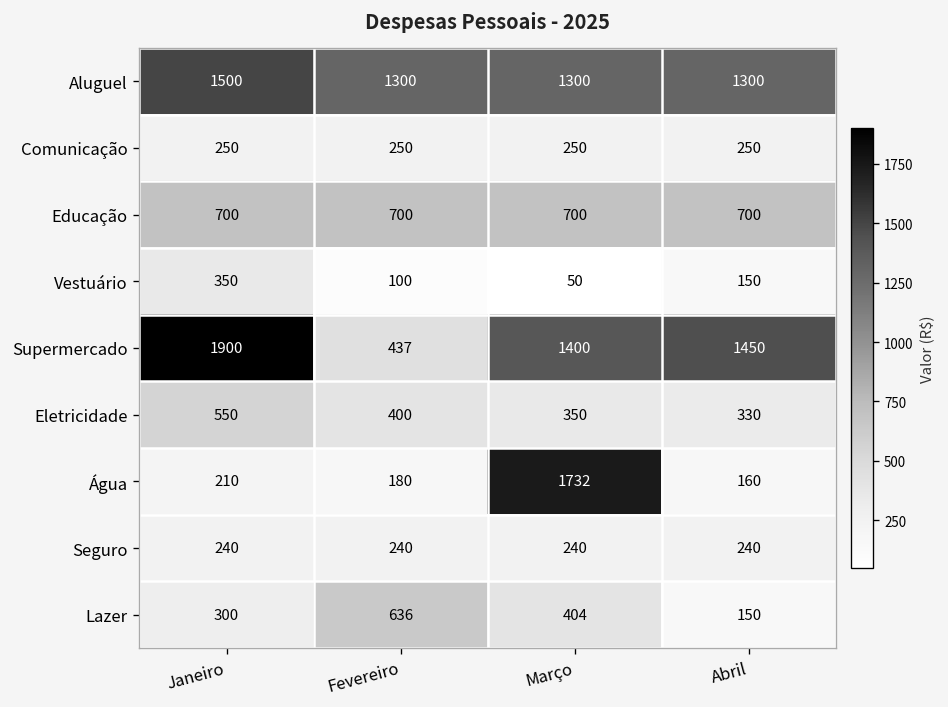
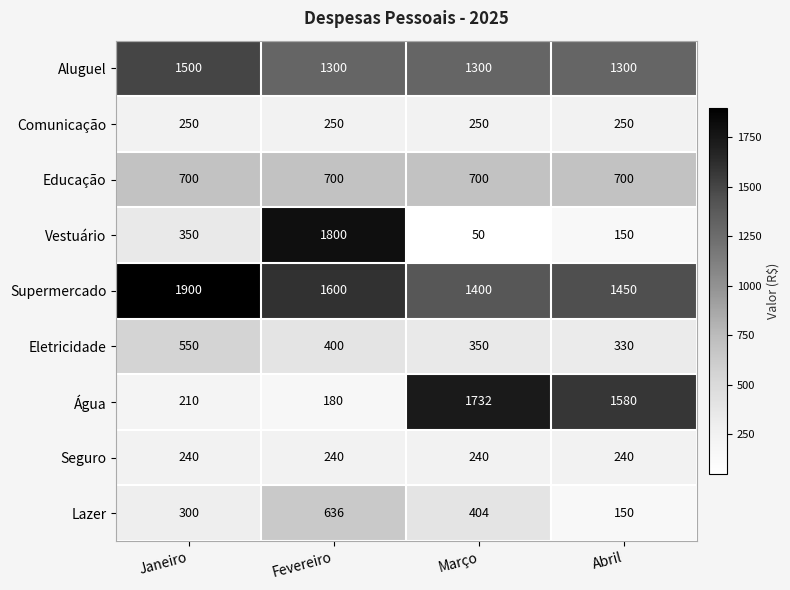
Vestuário, Fevereiro: 100 -> 1800
Supermercado, Fevereiro: 437 -> 1600
Água, Abril: 160 -> 1580
